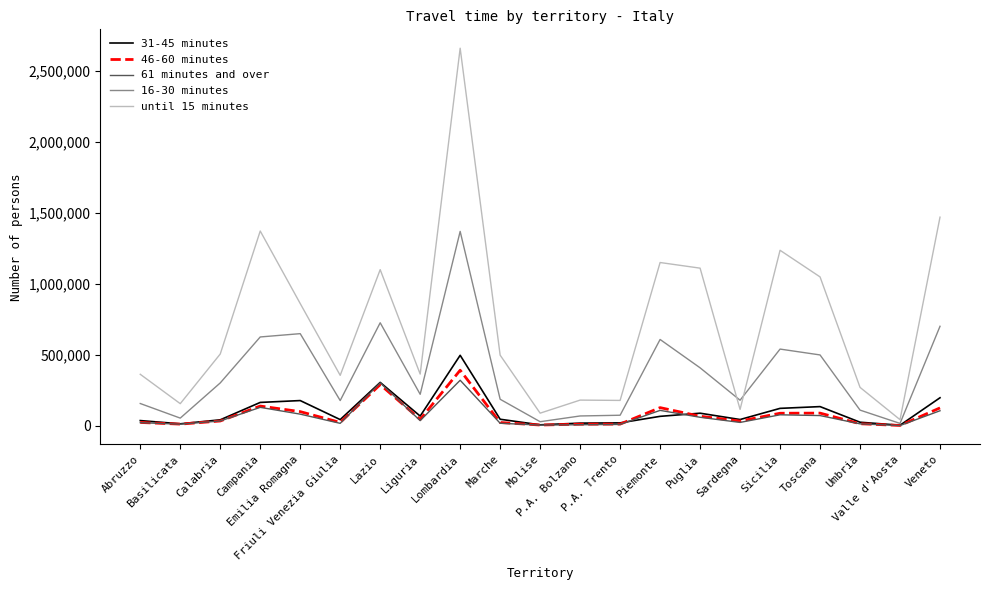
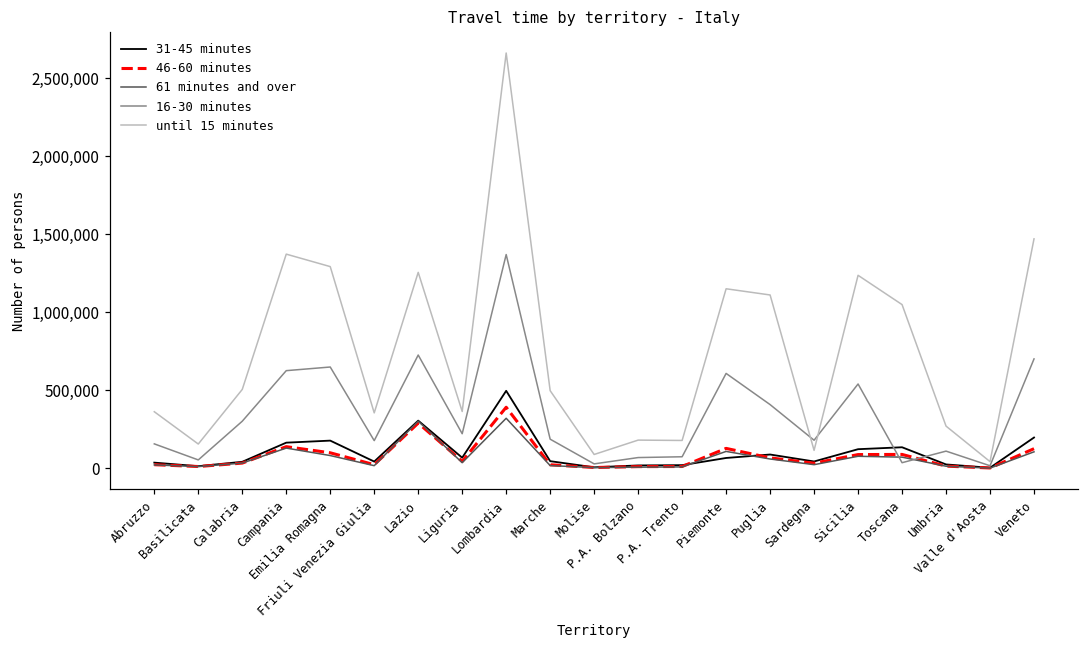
until 15 minutes, Emilia Romagna: 860,000 -> 1,290,000
until 15 minutes, Lazio: 1,100,000 -> 1,260,000
16-30 minutes, Toscana: 500,000 -> 40,000
